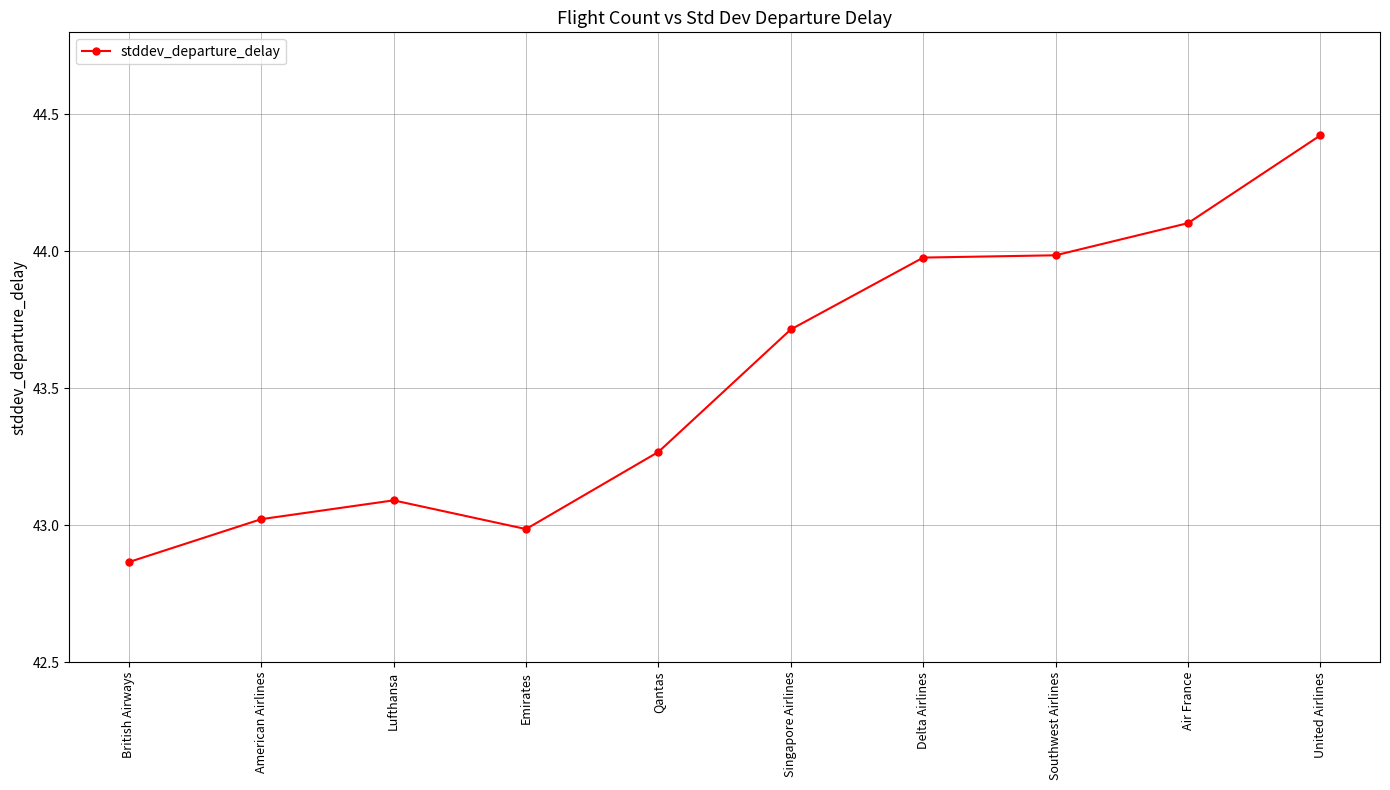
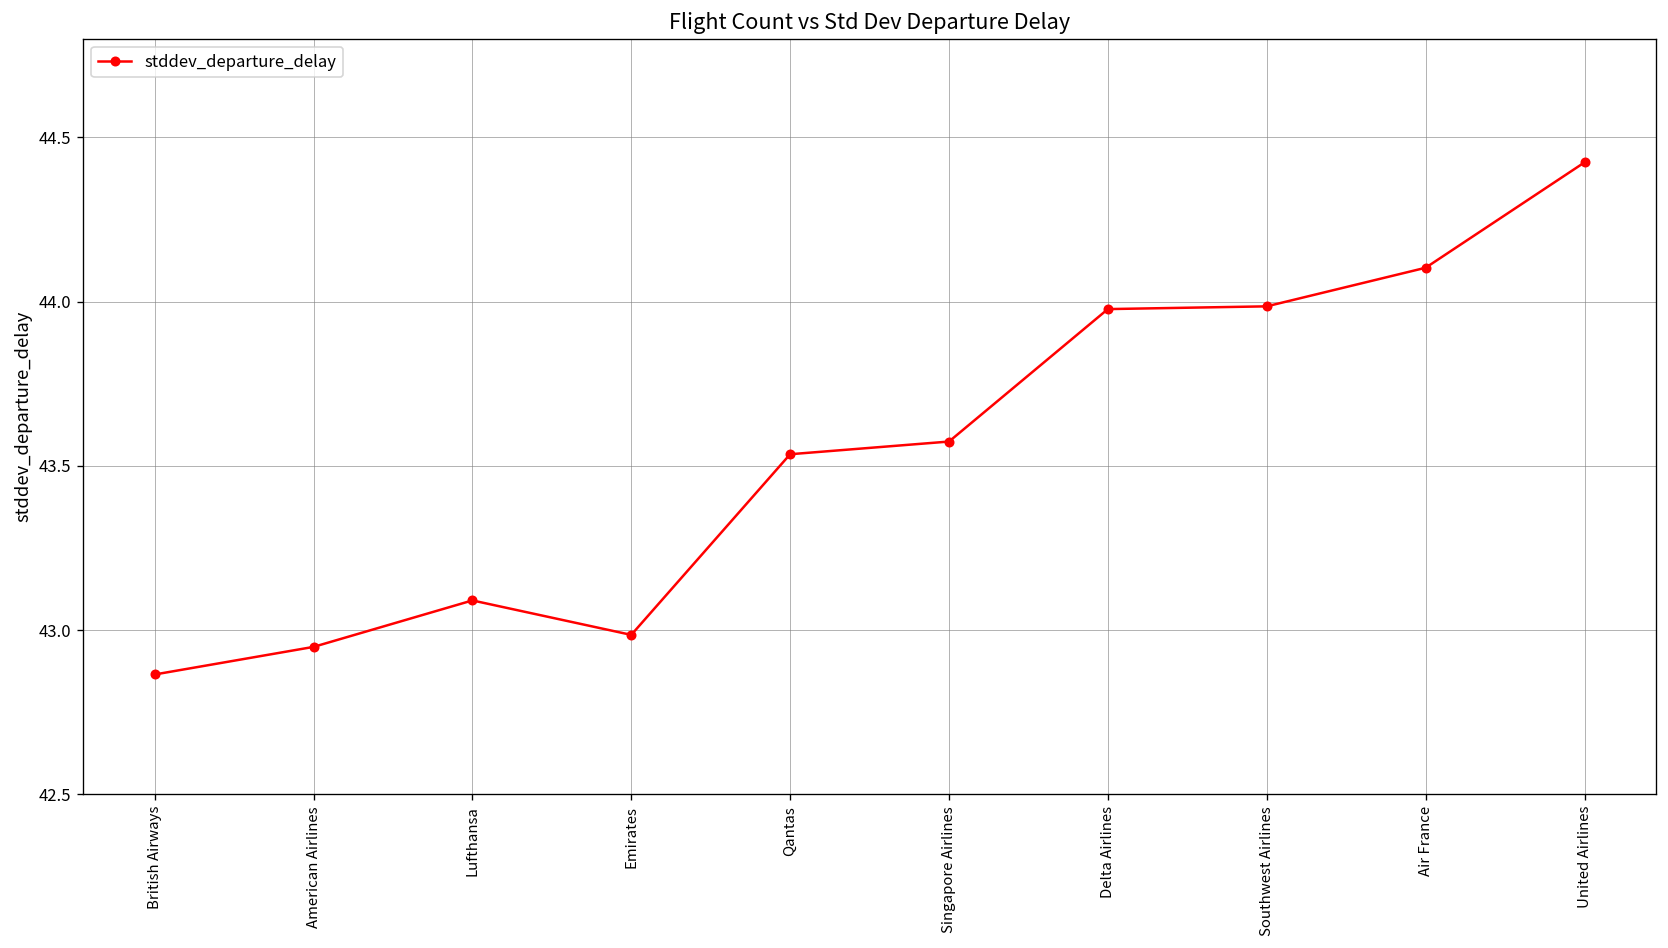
American Airlines: 43.02 -> 42.95
Qantas: 43.27 -> 43.54
Singapore Airlines: 43.71 -> 43.57
